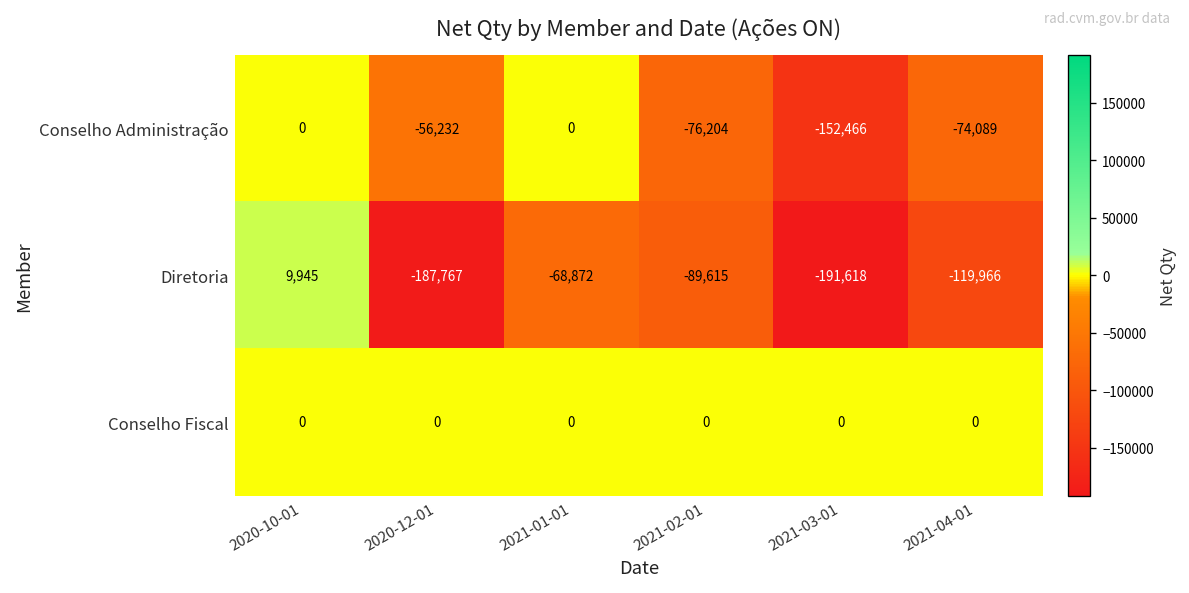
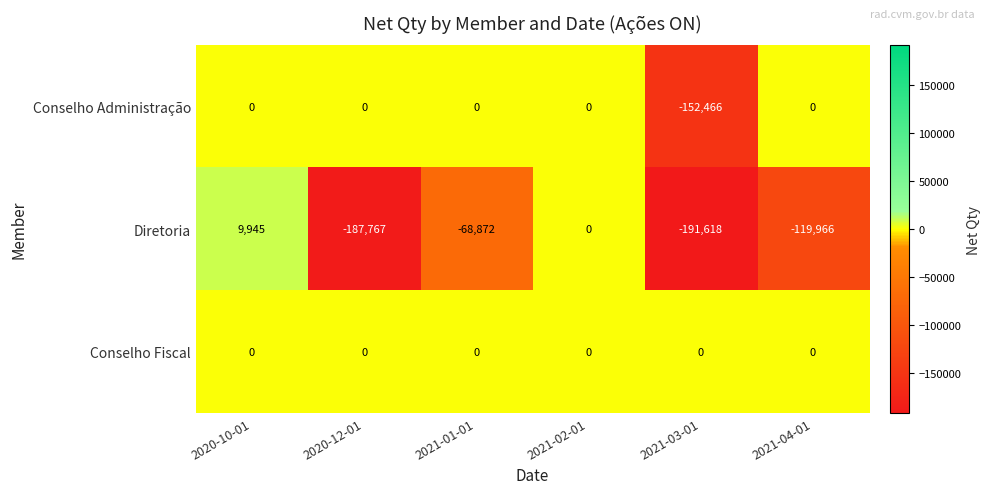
Conselho Administração, 2020-12-01: -56,232 -> 0
Conselho Administração, 2021-02-01: -76,204 -> 0
Conselho Administração, 2021-04-01: -74,089 -> 0
Diretoria, 2021-02-01: -89,615 -> 0
